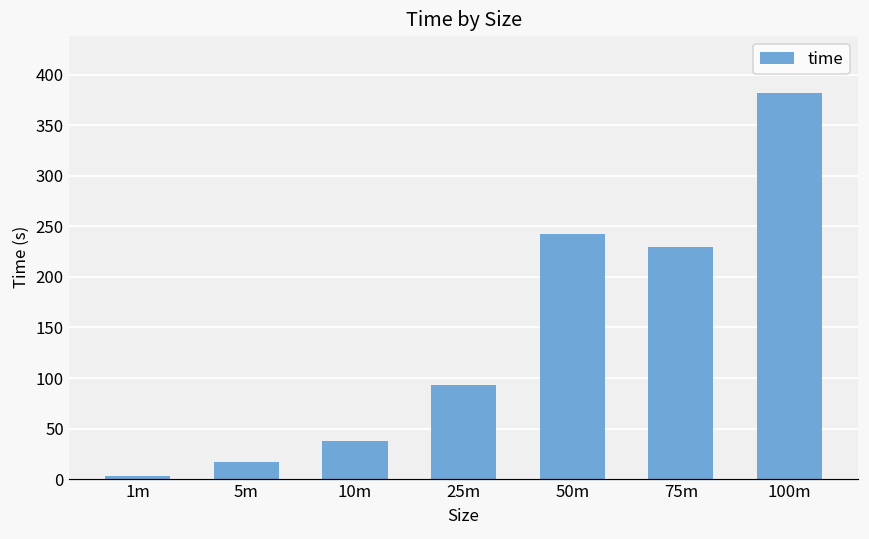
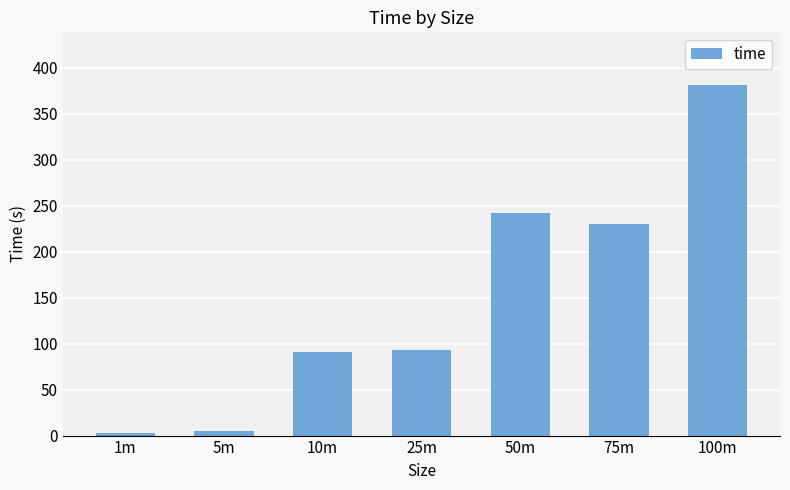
5m: 20 -> 0
10m: 40 -> 90
